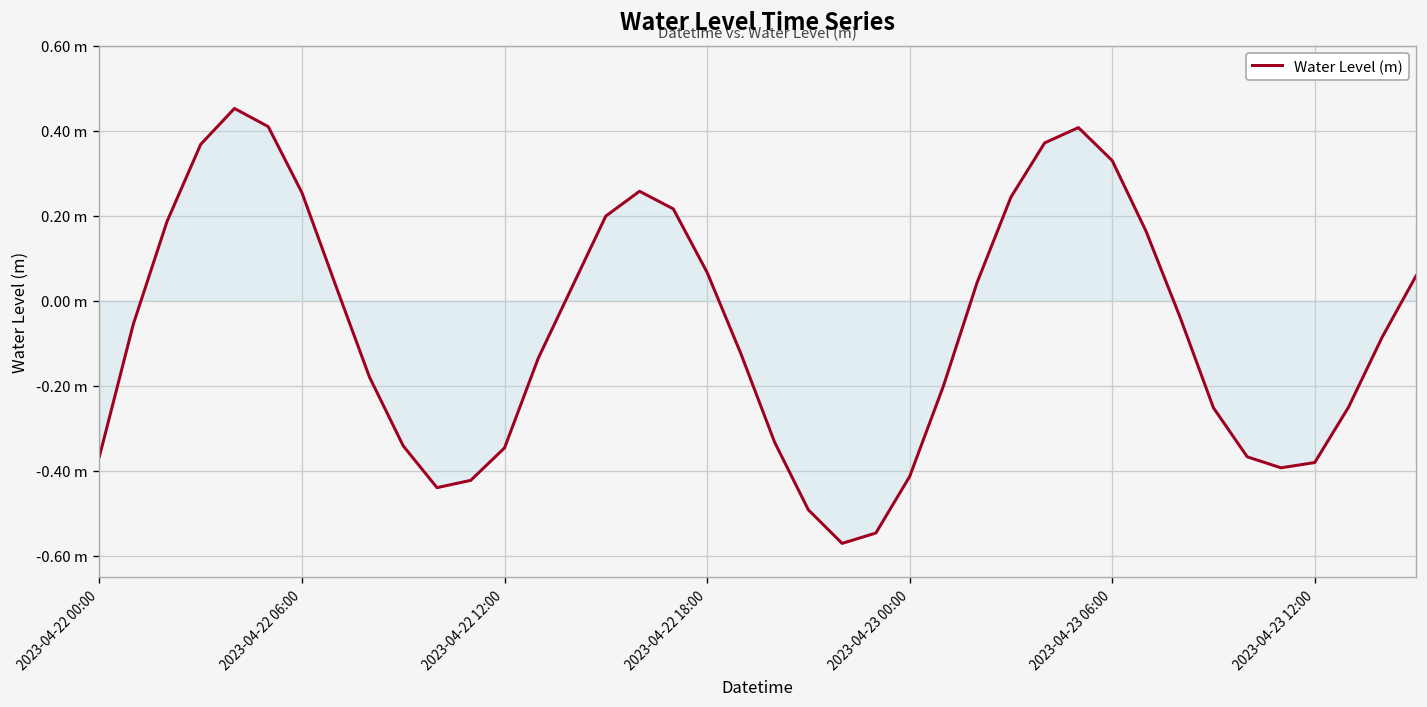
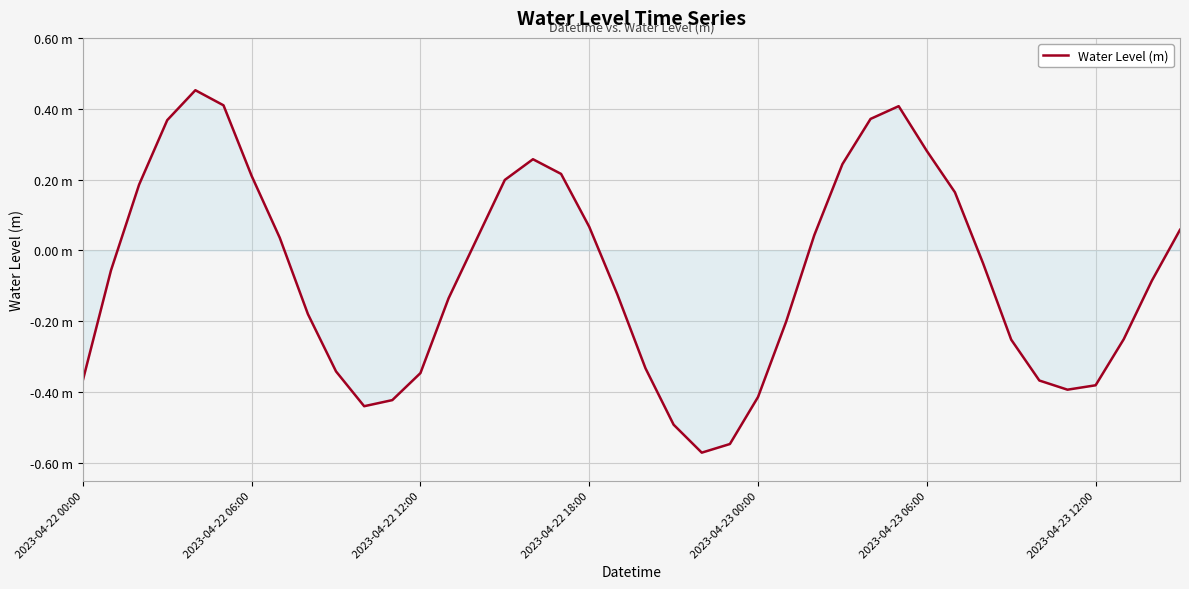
Water Level (m), 2023-04-22 06:00: 0.25 m -> 0.21 m
Water Level (m), 2023-04-23 06:00: 0.33 m -> 0.28 m
